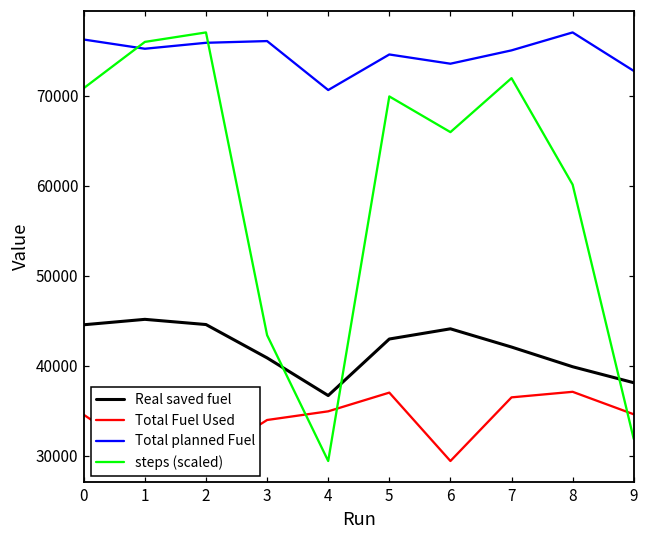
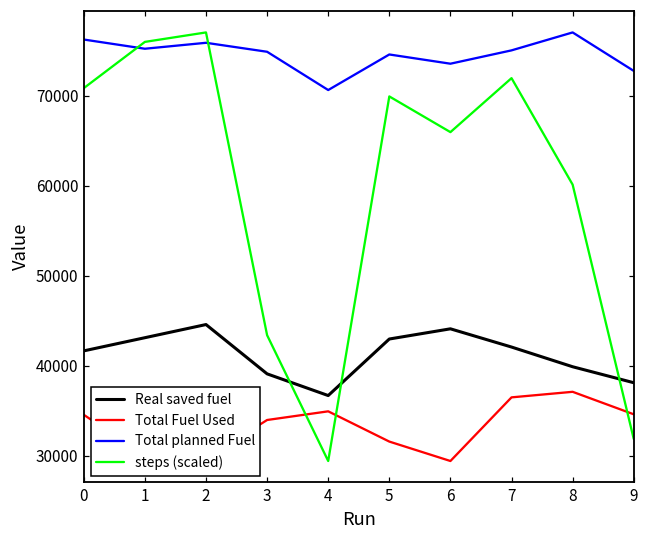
Real saved fuel, 0: 45000 -> 42000
Real saved fuel, 1: 45000 -> 43000
Real saved fuel, 3: 41000 -> 39000
Total planned Fuel, 3: 76000 -> 75000
Total Fuel Used, 5: 37000 -> 32000
